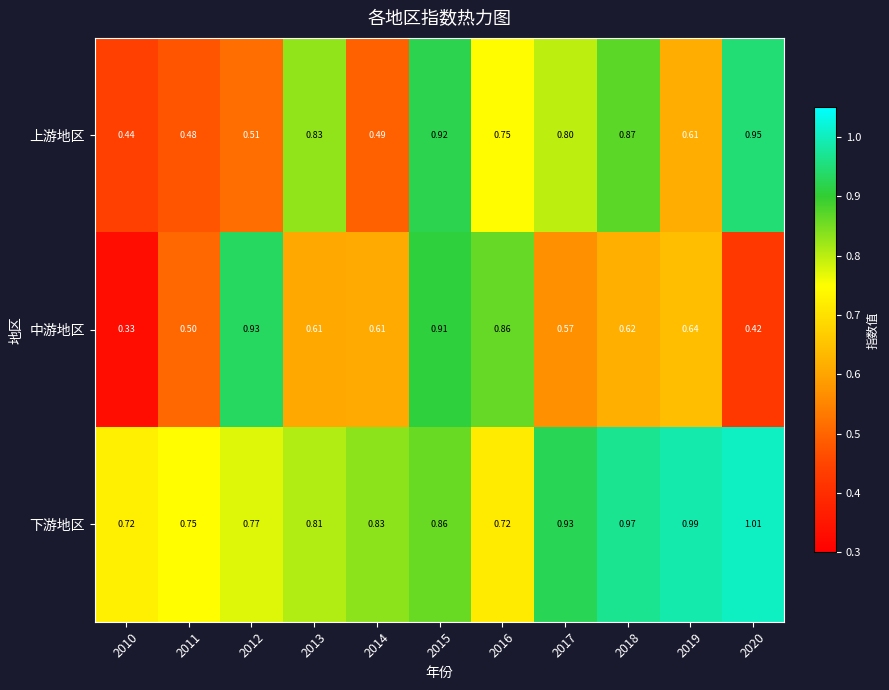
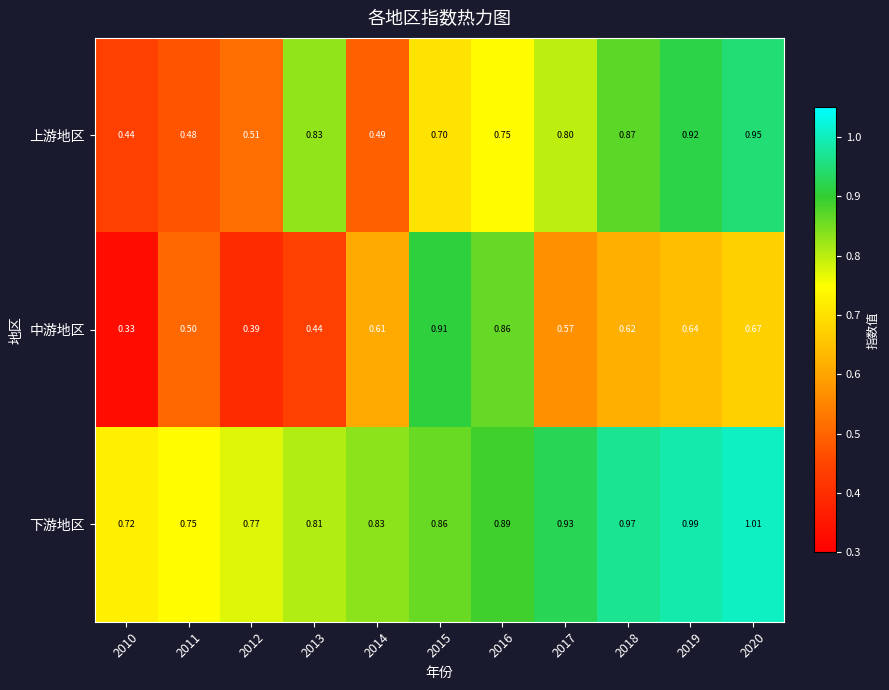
上游地区, 2015: 0.92 -> 0.70
上游地区, 2019: 0.61 -> 0.92
中游地区, 2012: 0.93 -> 0.39
中游地区, 2013: 0.61 -> 0.44
中游地区, 2020: 0.42 -> 0.67
下游地区, 2016: 0.72 -> 0.89
